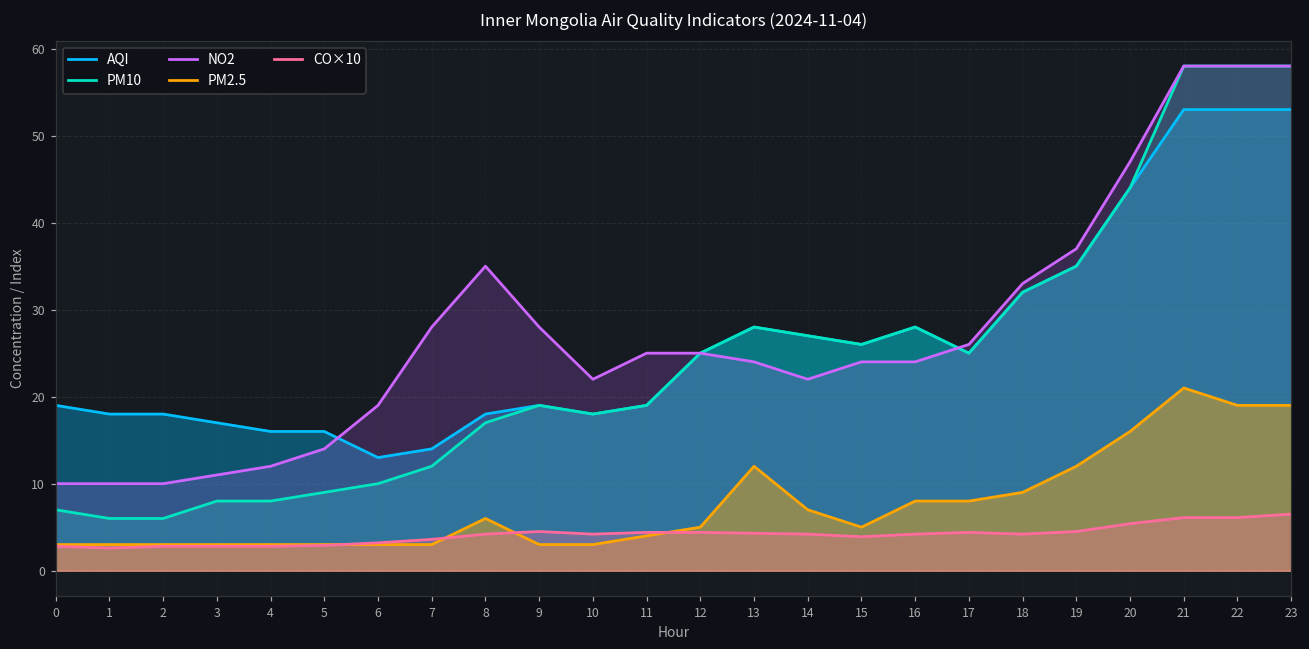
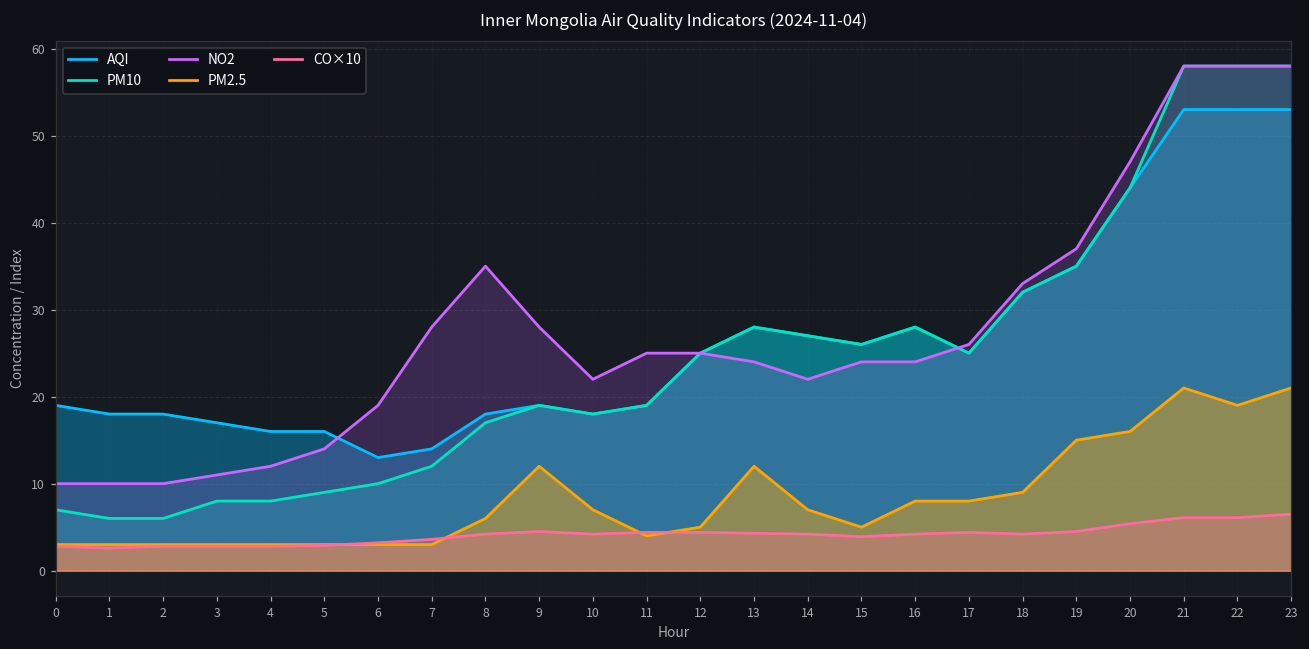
PM2.5, 9: 3 -> 12
PM2.5, 10: 3 -> 7
PM2.5, 19: 12 -> 15
PM2.5, 23: 19 -> 21
